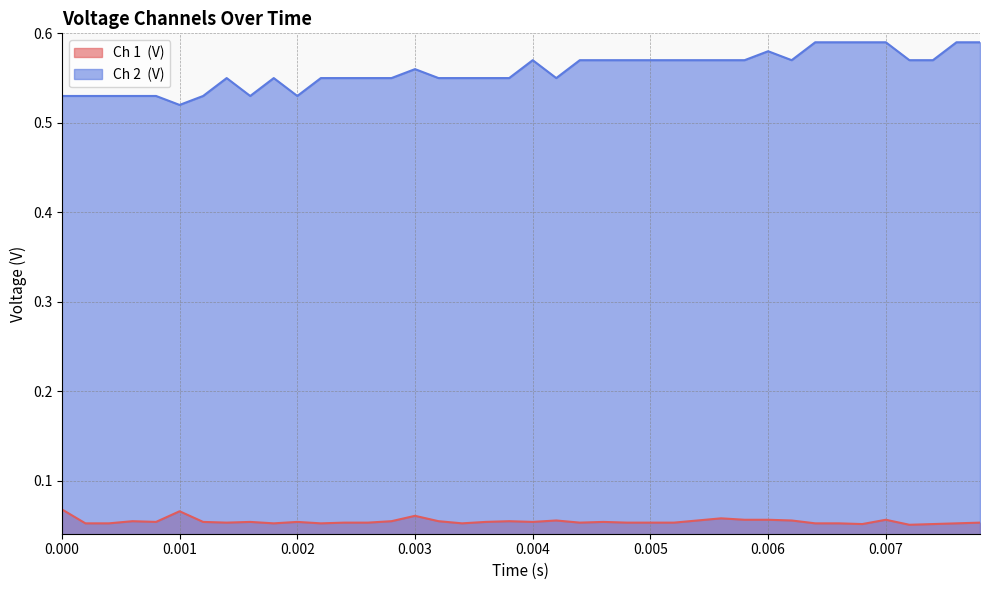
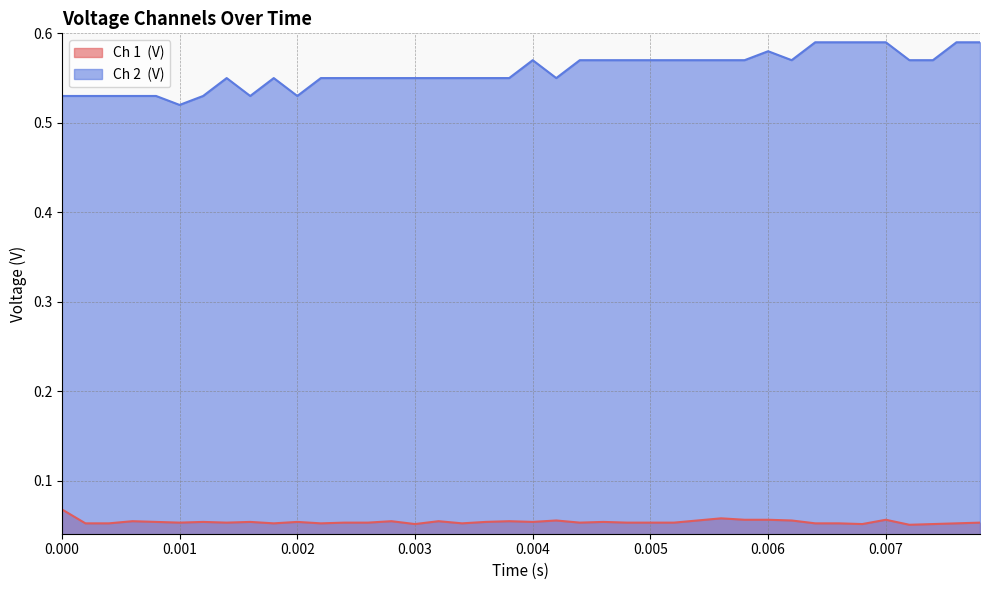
Ch 1 (V), 0.001: 0.07 -> 0.05
Ch 1 (V), 0.003: 0.06 -> 0.05
Ch 2 (V), 0.003: 0.56 -> 0.55
